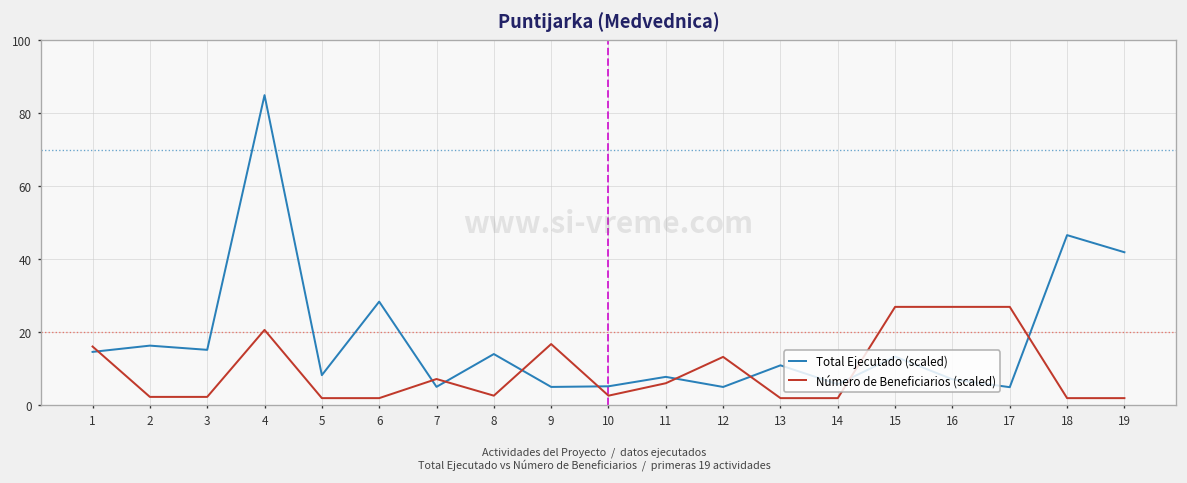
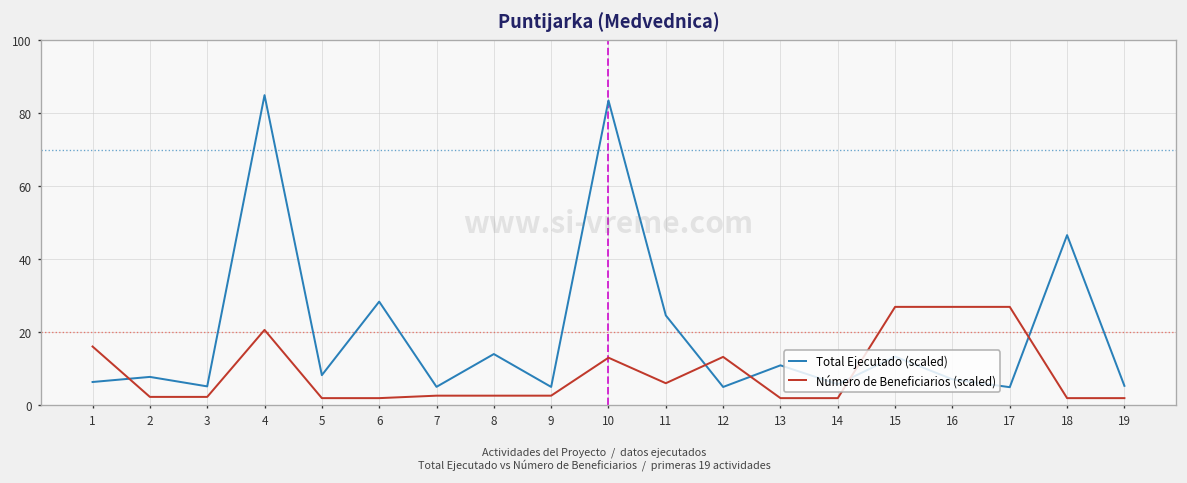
Total Ejecutado (scaled), 1: 15 -> 6
Total Ejecutado (scaled), 2: 16 -> 8
Total Ejecutado (scaled), 3: 15 -> 5
Número de Beneficiarios (scaled), 7: 7 -> 3
Número de Beneficiarios (scaled), 9: 17 -> 3
Total Ejecutado (scaled), 10: 5 -> 84
Número de Beneficiarios (scaled), 10: 3 -> 13
Total Ejecutado (scaled), 11: 8 -> 25
Total Ejecutado (scaled), 19: 42 -> 5
